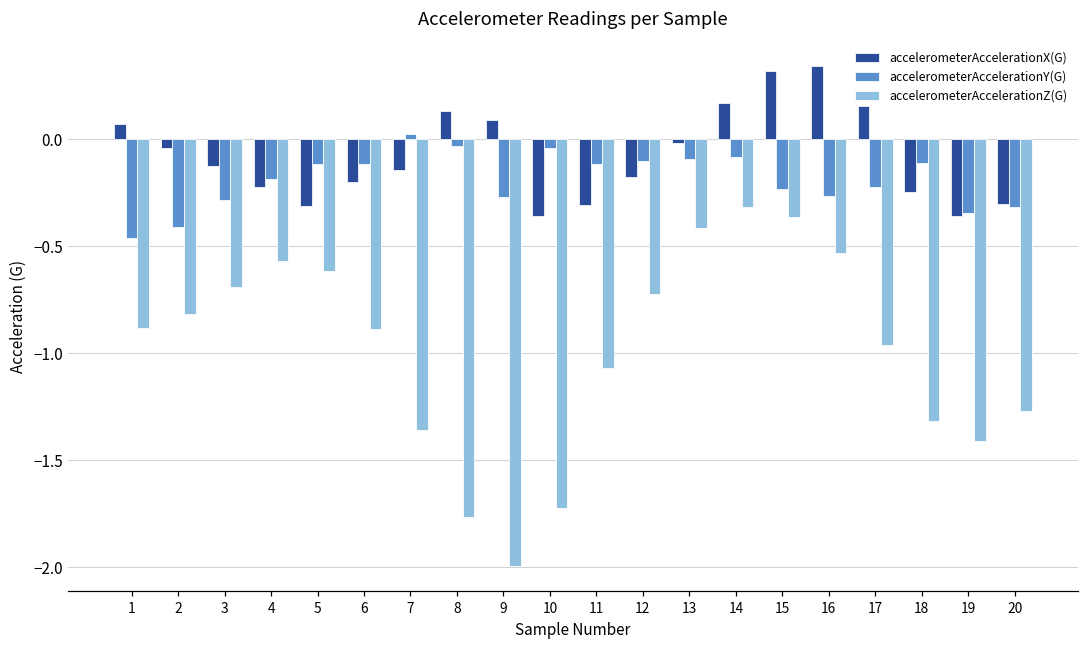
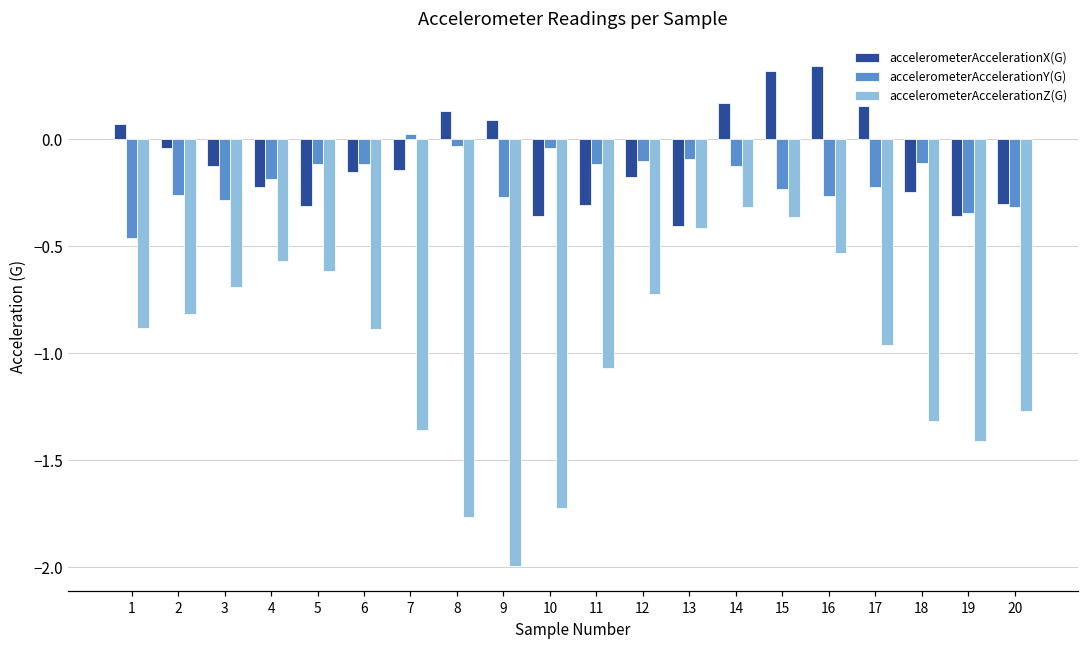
accelerometerAccelerationY(G), 2: -0.41 -> -0.26
accelerometerAccelerationX(G), 6: -0.20 -> -0.16
accelerometerAccelerationX(G), 13: -0.02 -> -0.40
accelerometerAccelerationY(G), 14: -0.08 -> -0.13
